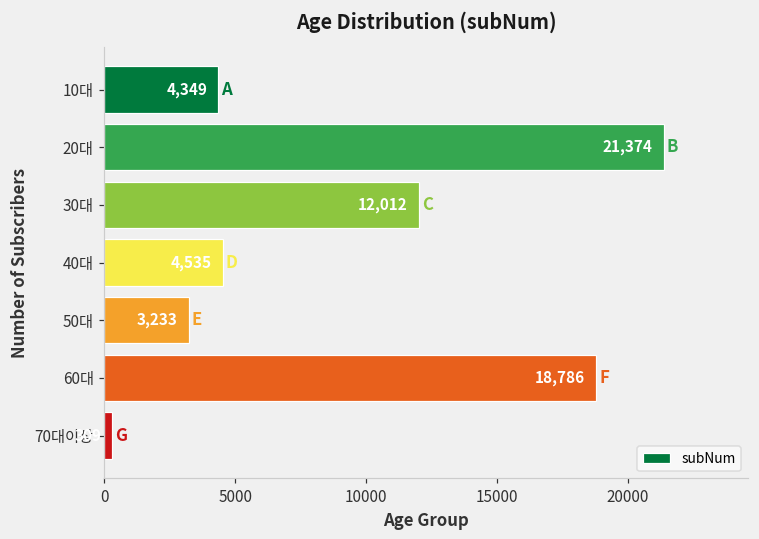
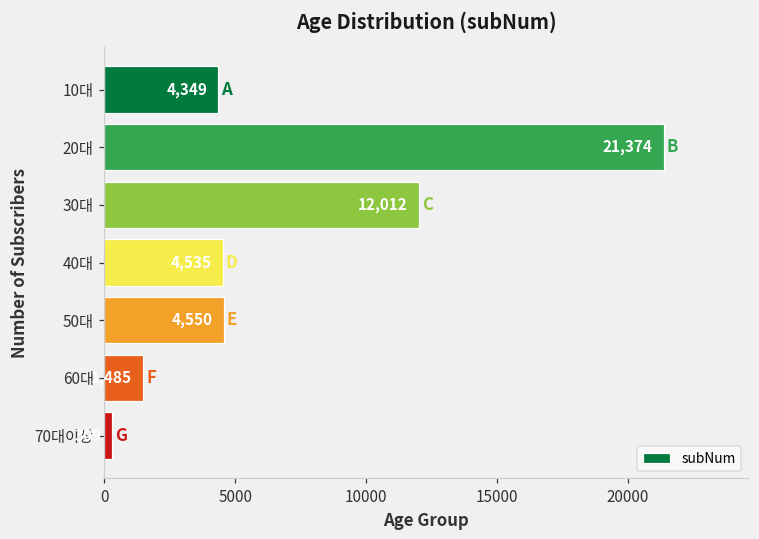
50대: 3,233 -> 4,550
60대: 18,786 -> 1,485
